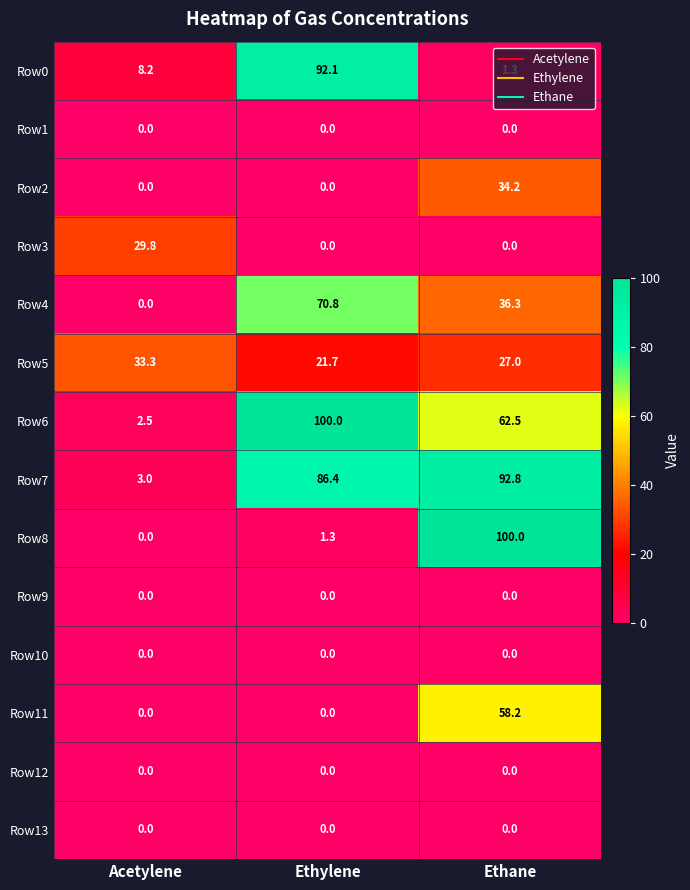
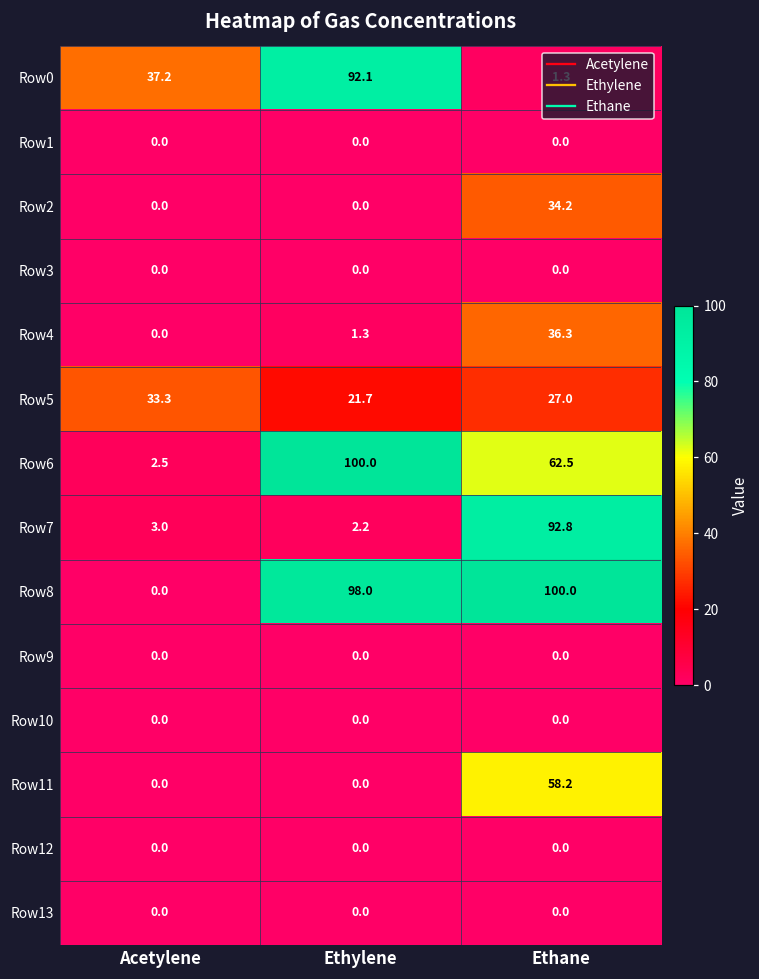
Row0, Acetylene: 8.2 -> 37.2
Row3, Acetylene: 29.8 -> 0.0
Row4, Ethylene: 70.8 -> 1.3
Row7, Ethylene: 86.4 -> 2.2
Row8, Ethylene: 1.3 -> 98.0
